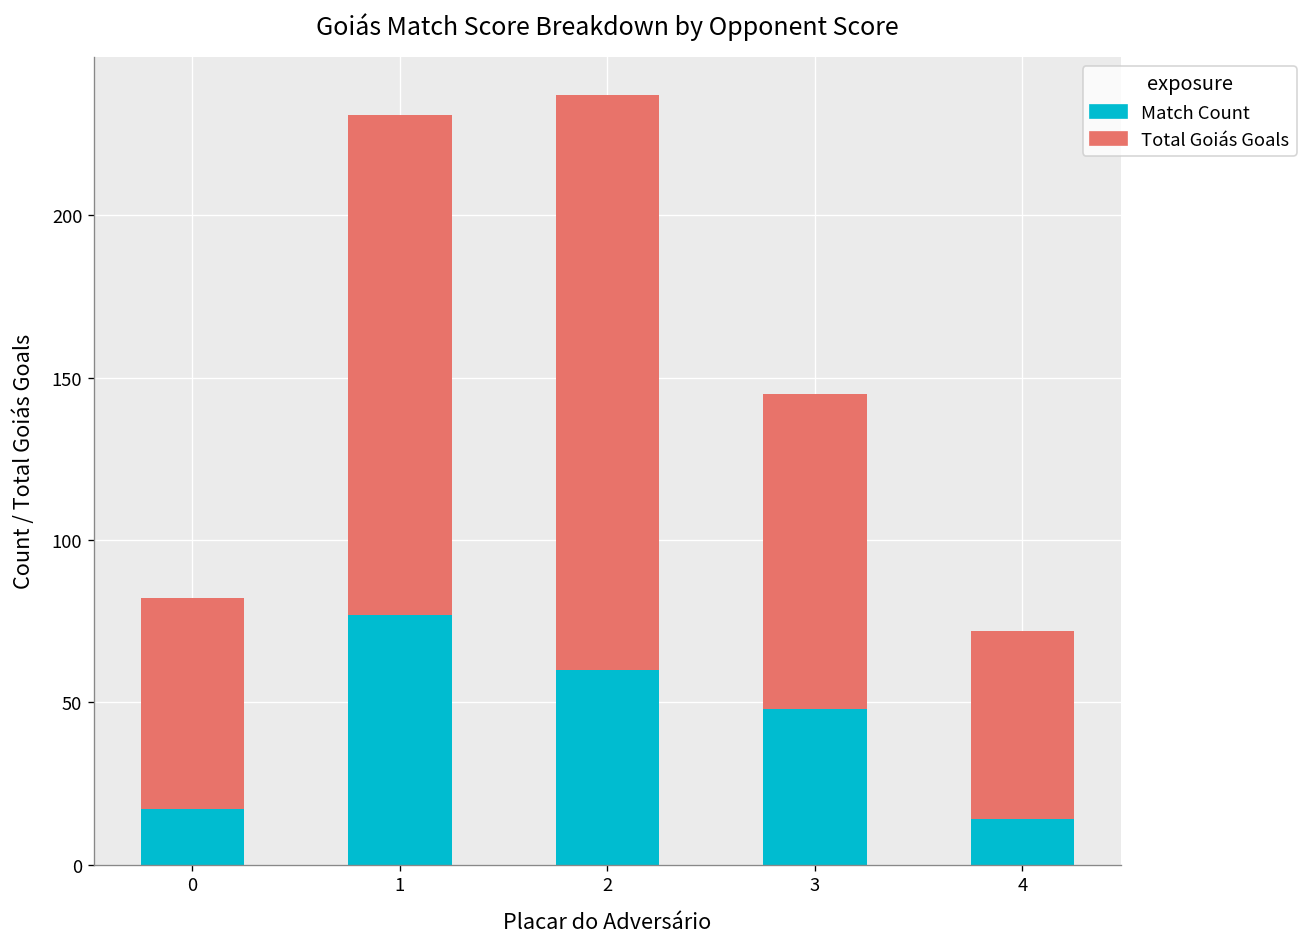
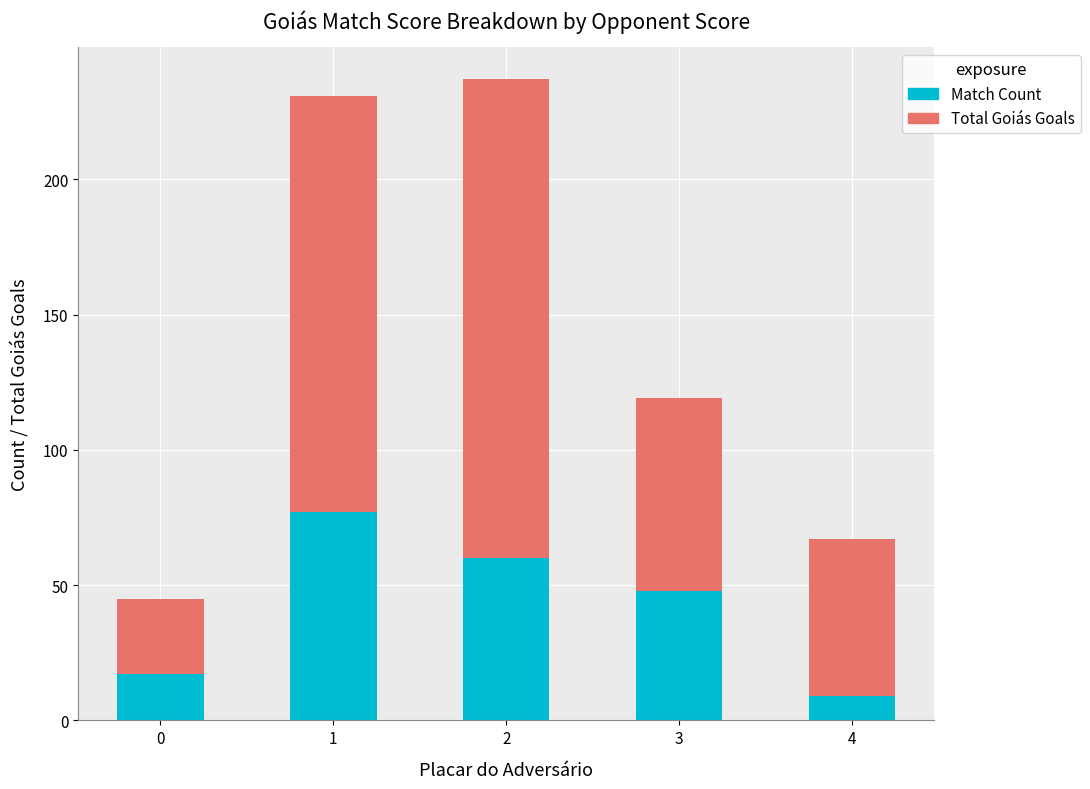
Total Goiás Goals, 0: 65 -> 28
Total Goiás Goals, 3: 97 -> 71
Match Count, 4: 14 -> 9
